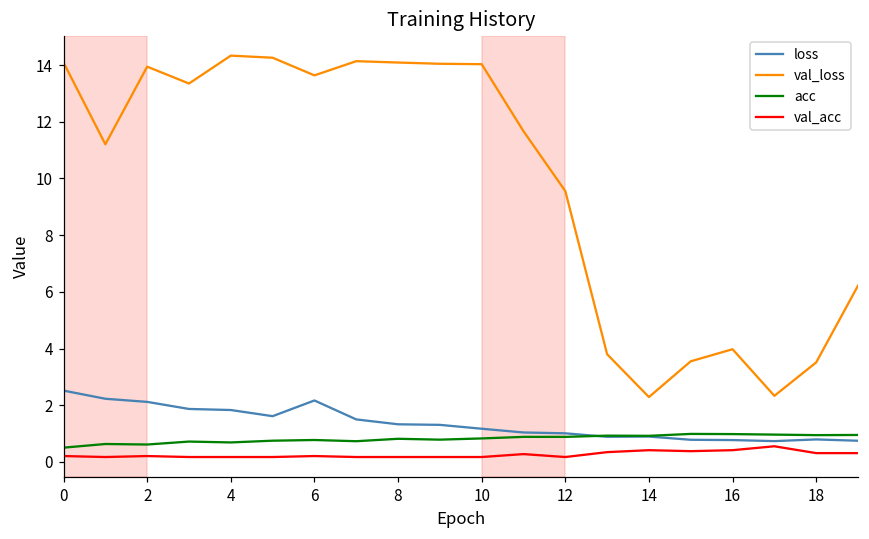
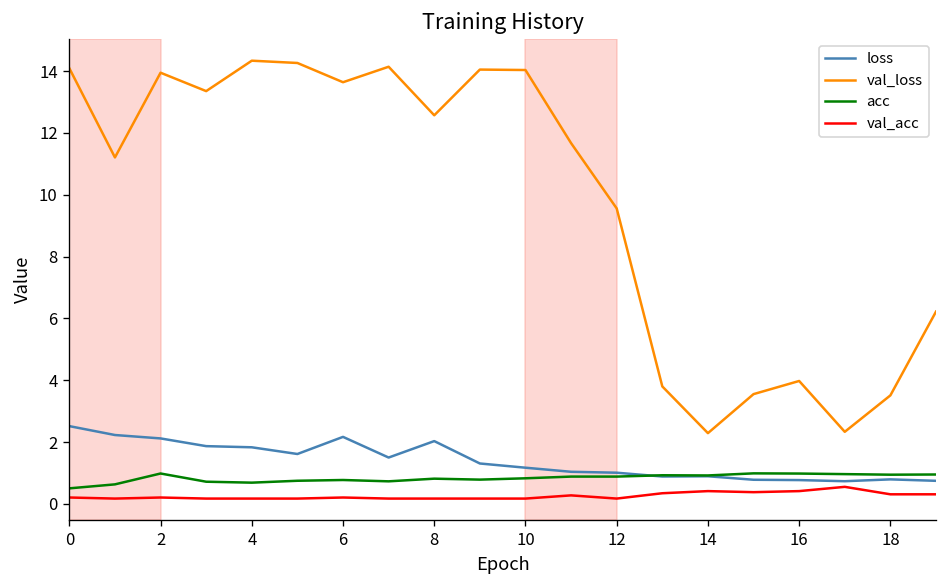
acc, 2: 0.6 -> 1.0
loss, 8: 1.3 -> 2.0
val_loss, 8: 14.1 -> 12.6
